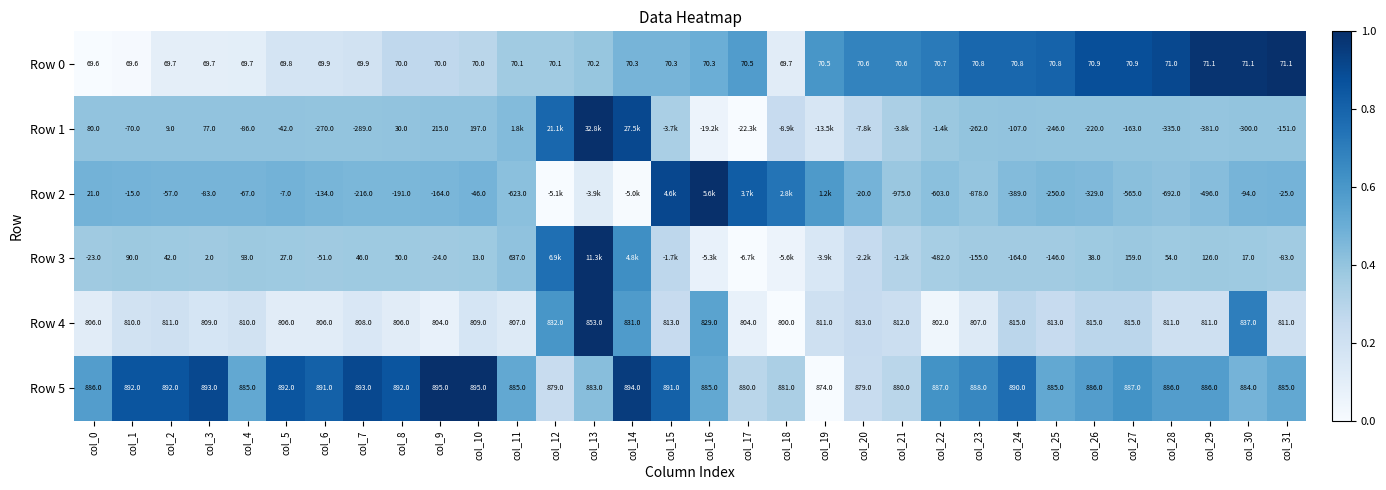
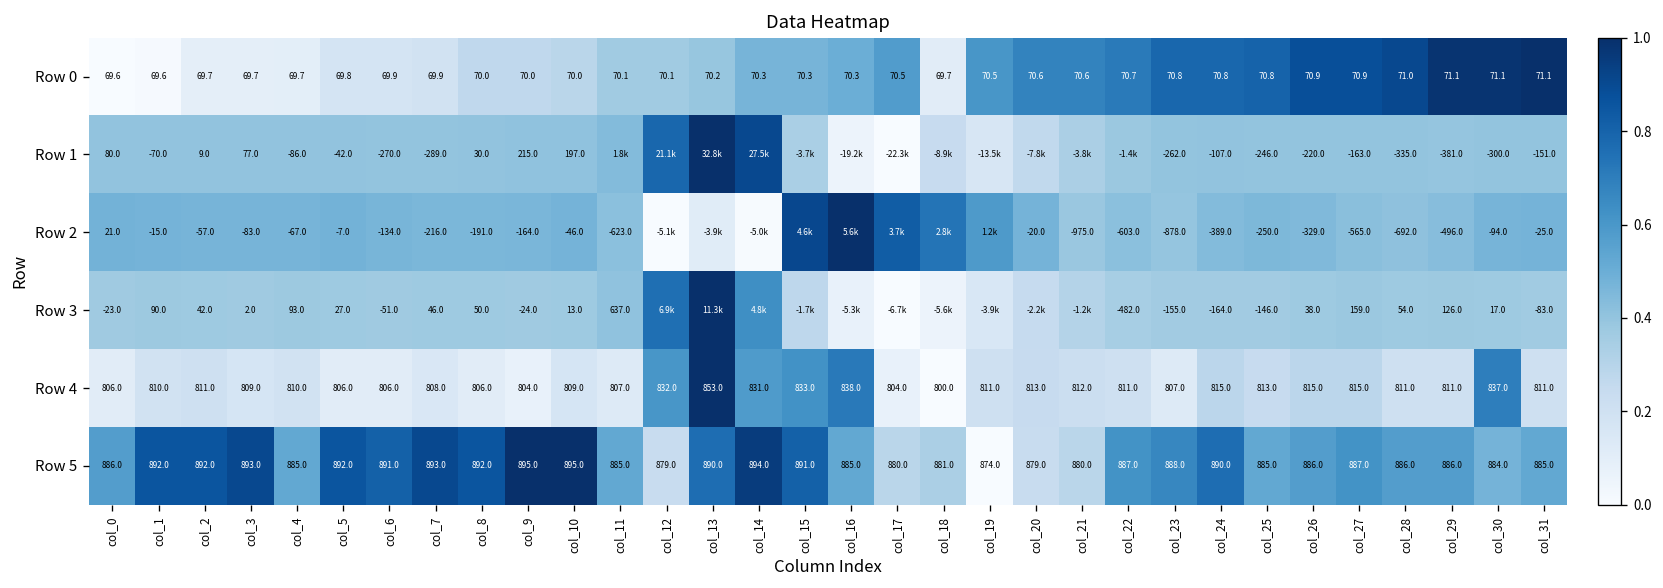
Row 4, col_15: 813.0 -> 833.0
Row 4, col_16: 829.0 -> 838.0
Row 4, col_22: 802.0 -> 811.0
Row 5, col_13: 883.0 -> 890.0
